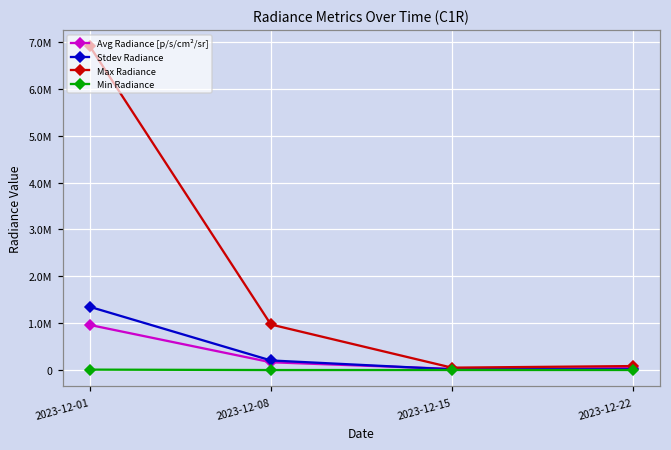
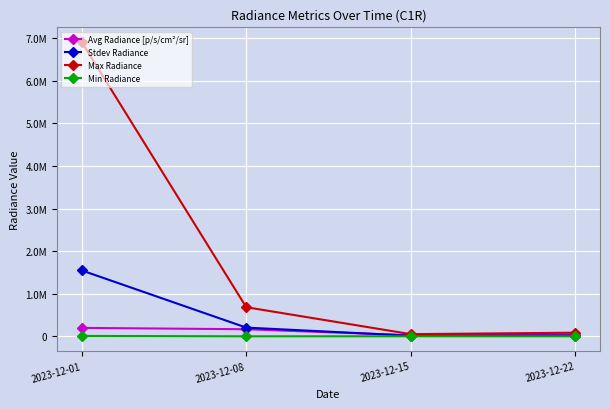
Avg Radiance [p/s/cm²/sr], 2023-12-01: 1000000 -> 200000
Stdev Radiance, 2023-12-01: 1300000 -> 1500000
Max Radiance, 2023-12-08: 1000000 -> 700000
